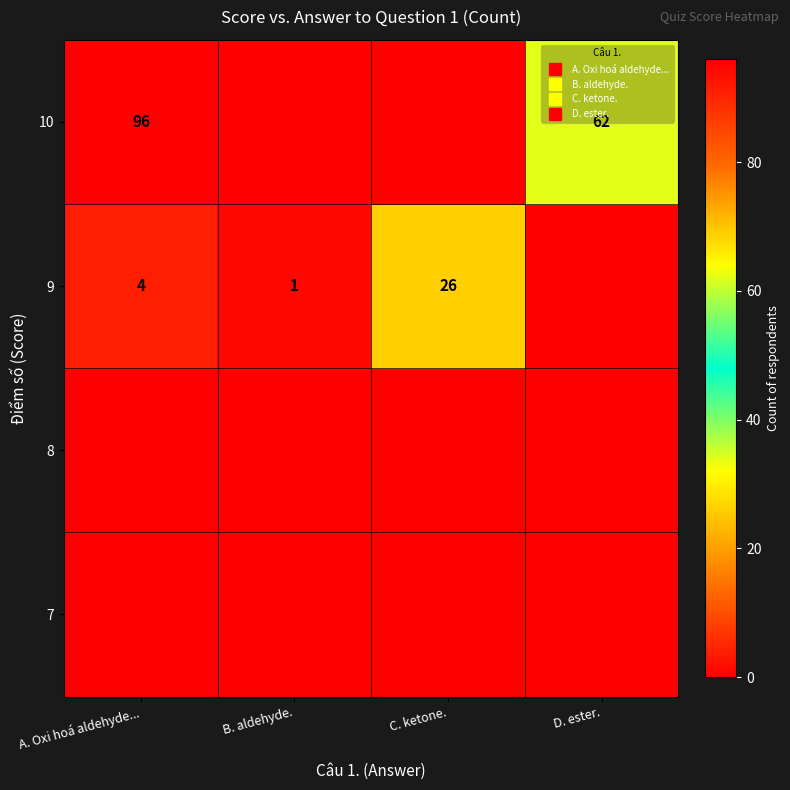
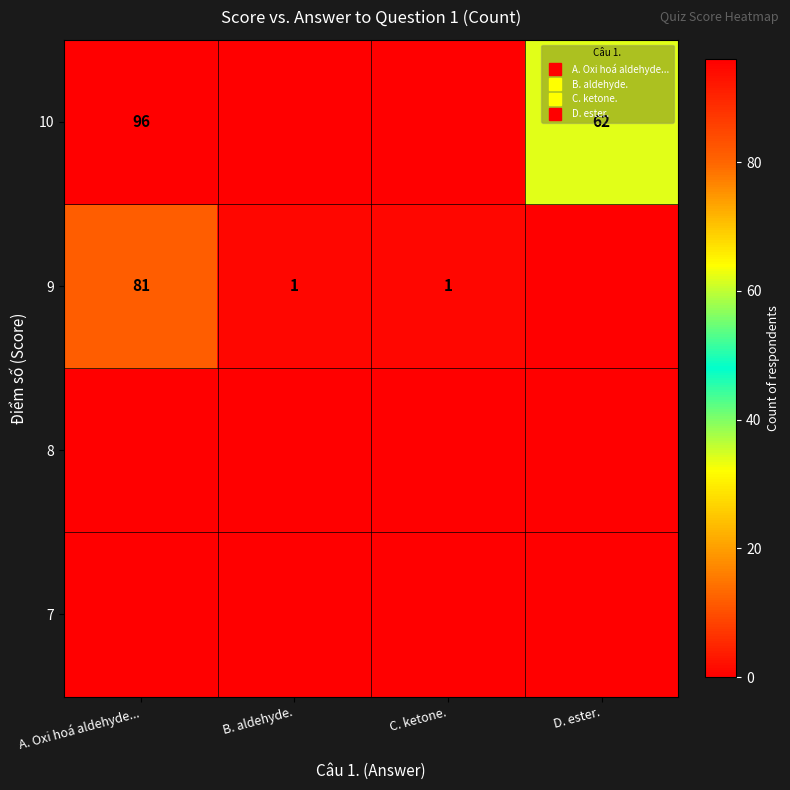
9, A. Oxi hoá aldehyde...: 4 -> 81
9, C. ketone.: 26 -> 1
